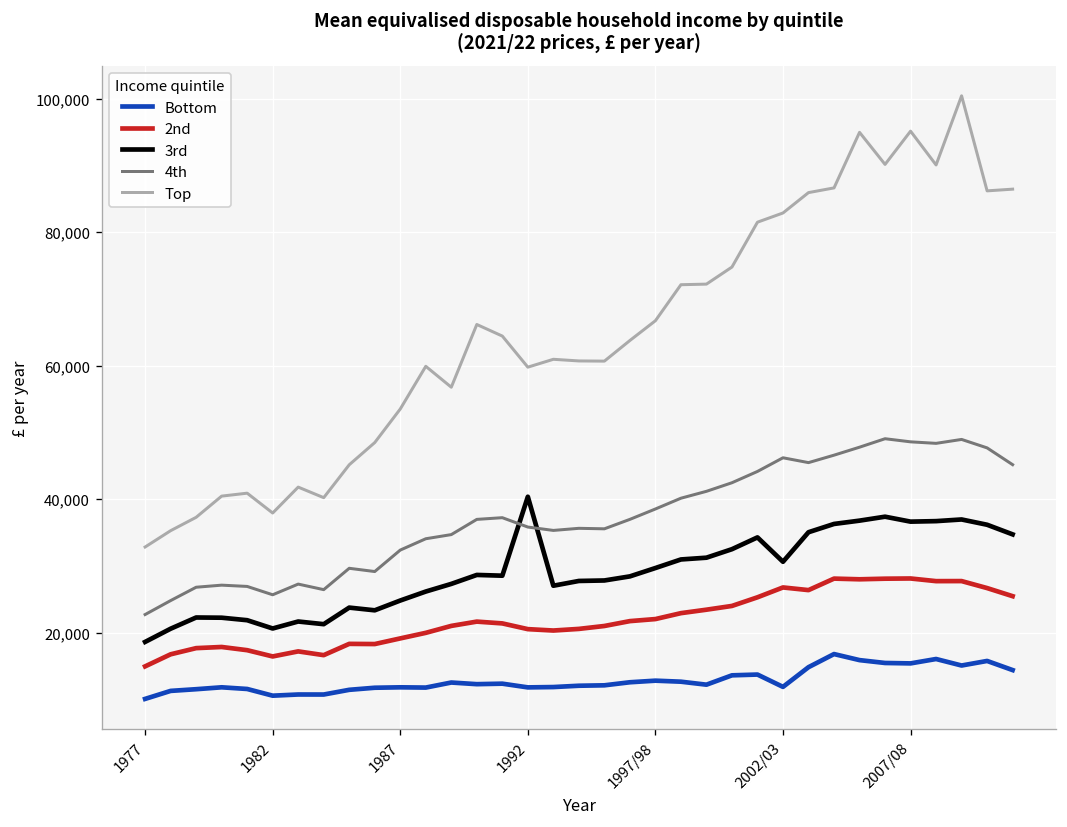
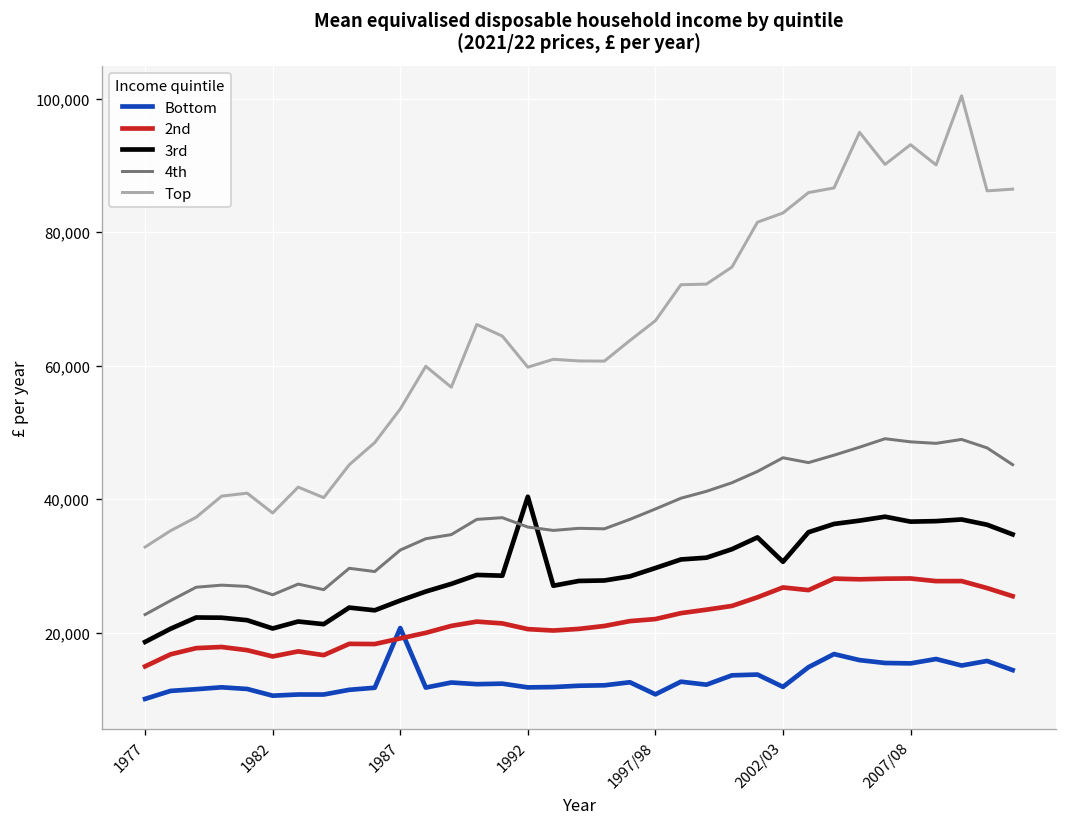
Bottom, 1987: 12,000 -> 21,000
Bottom, 1997/98: 13,000 -> 11,000
Top, 2007/08: 95,000 -> 93,000
